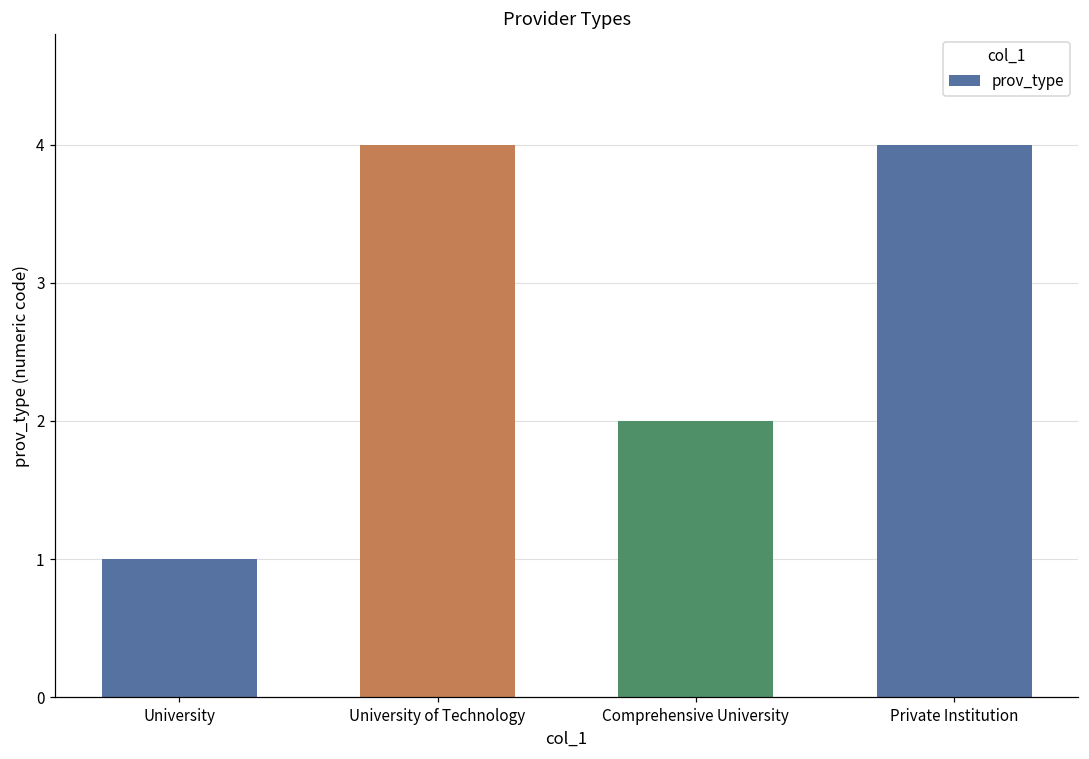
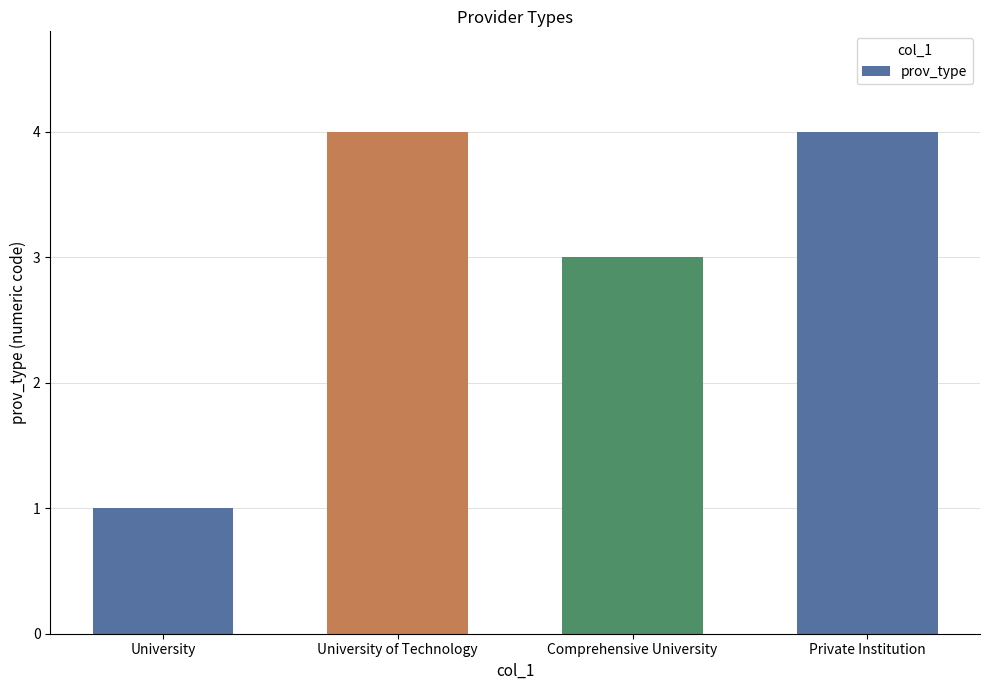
Comprehensive University: 2 -> 3
